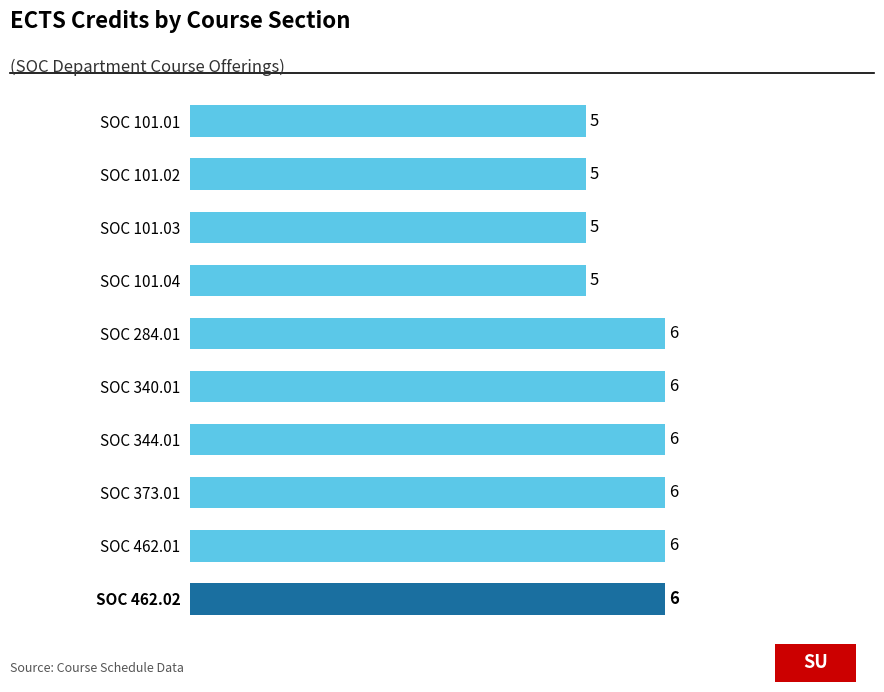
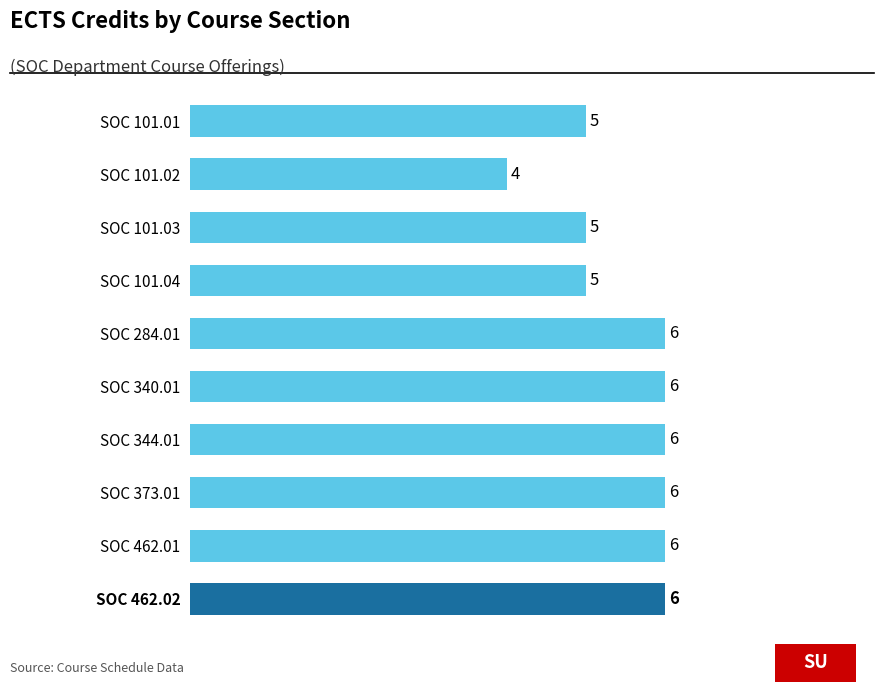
SOC 101.02: 5 -> 4
